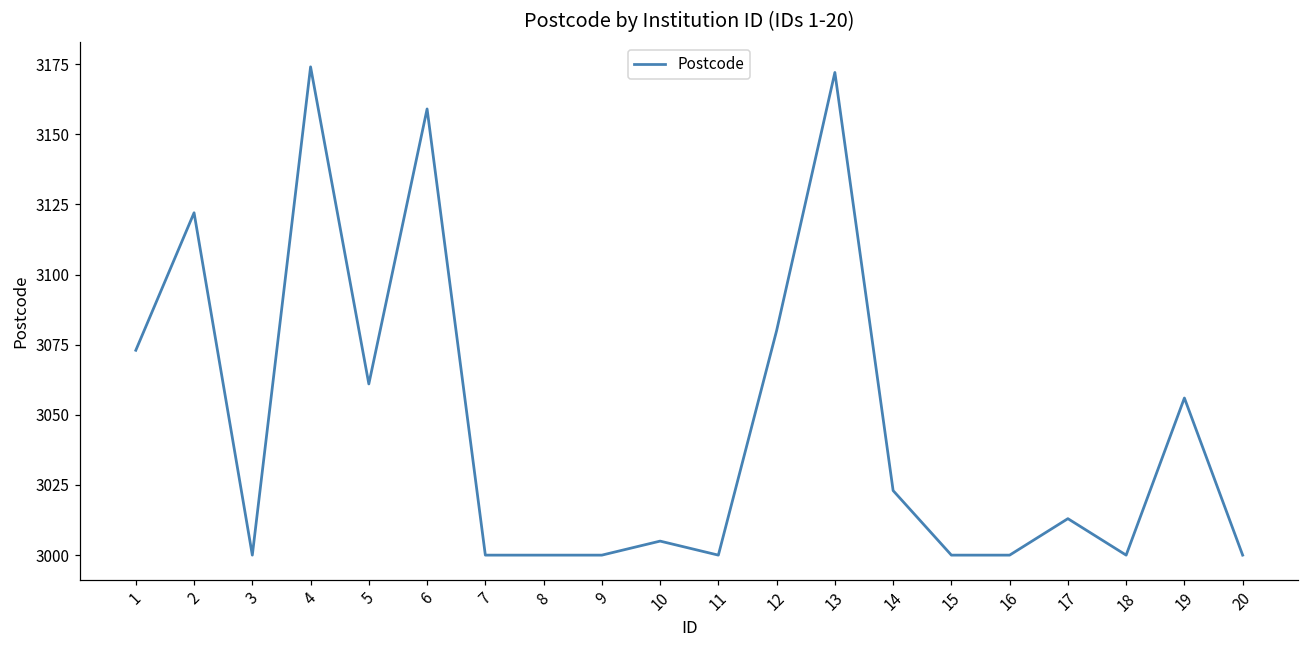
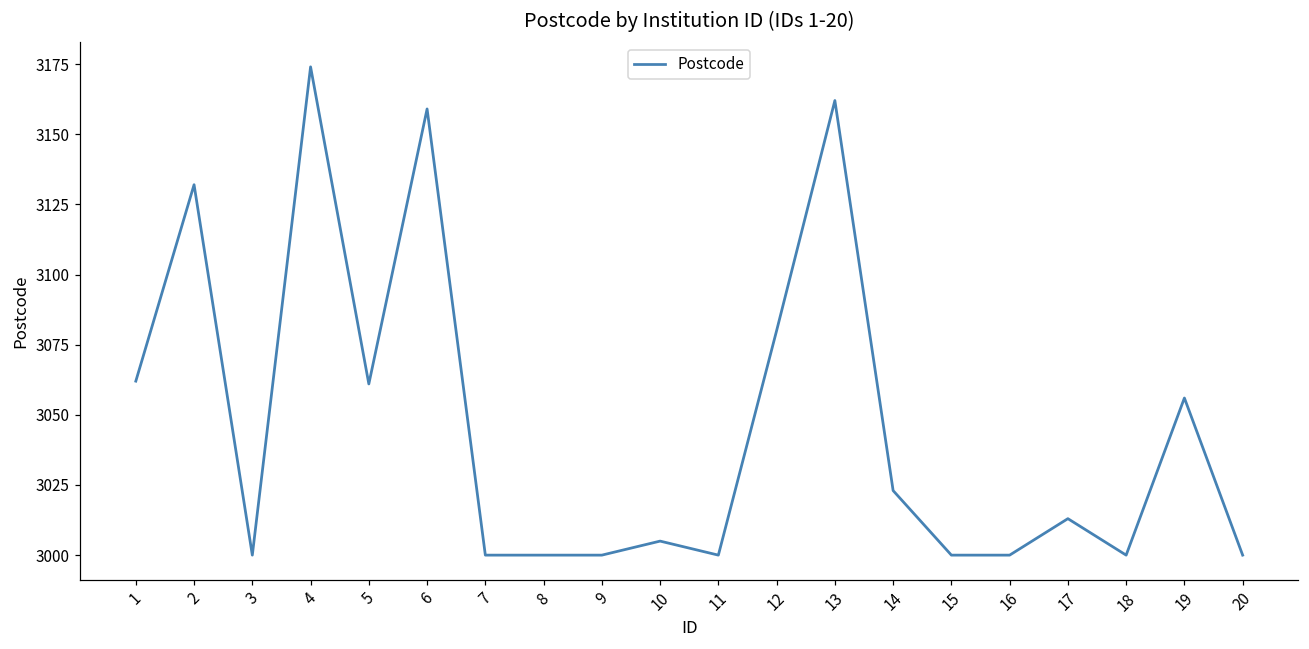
1: 3073 -> 3062
2: 3122 -> 3132
13: 3172 -> 3162
